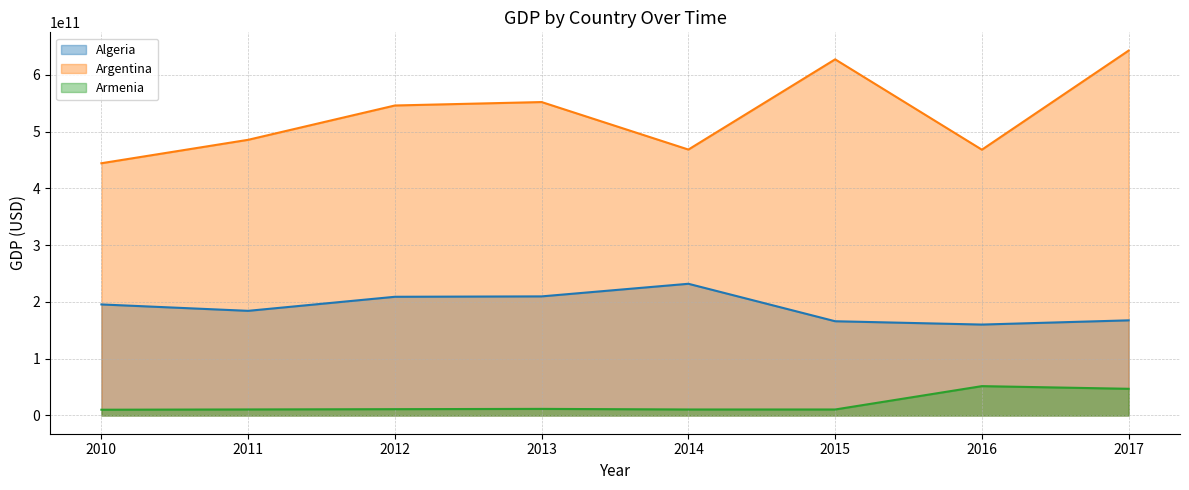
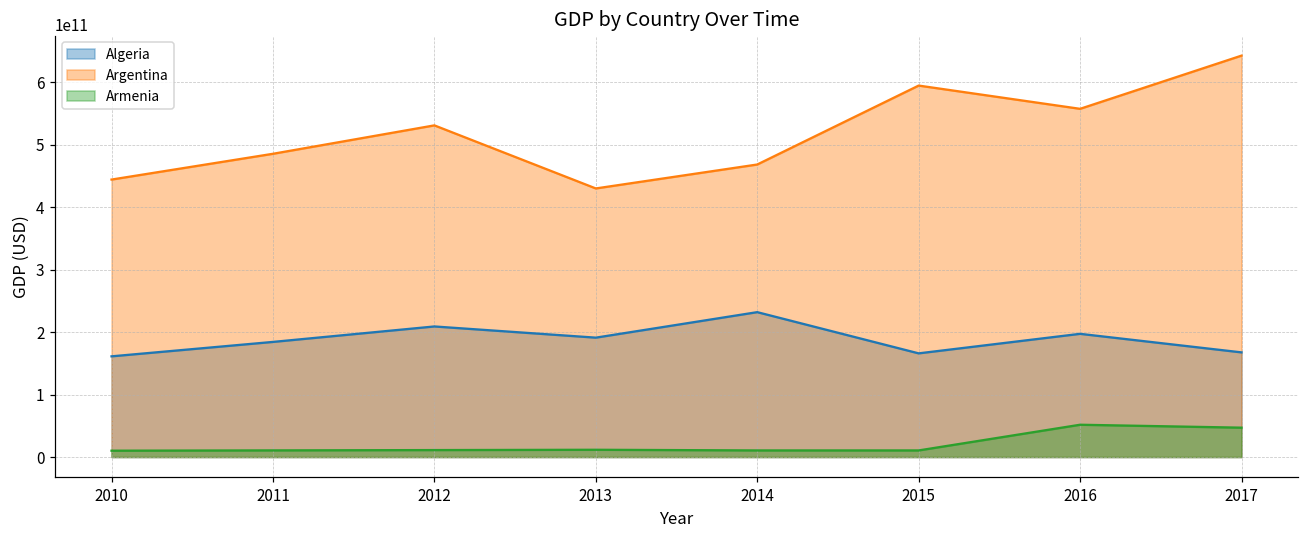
Algeria, 2010: 200000000000 -> 160000000000
Argentina, 2012: 550000000000 -> 530000000000
Algeria, 2013: 210000000000 -> 190000000000
Argentina, 2013: 550000000000 -> 430000000000
Argentina, 2015: 630000000000 -> 590000000000
Algeria, 2016: 160000000000 -> 200000000000
Argentina, 2016: 470000000000 -> 560000000000
